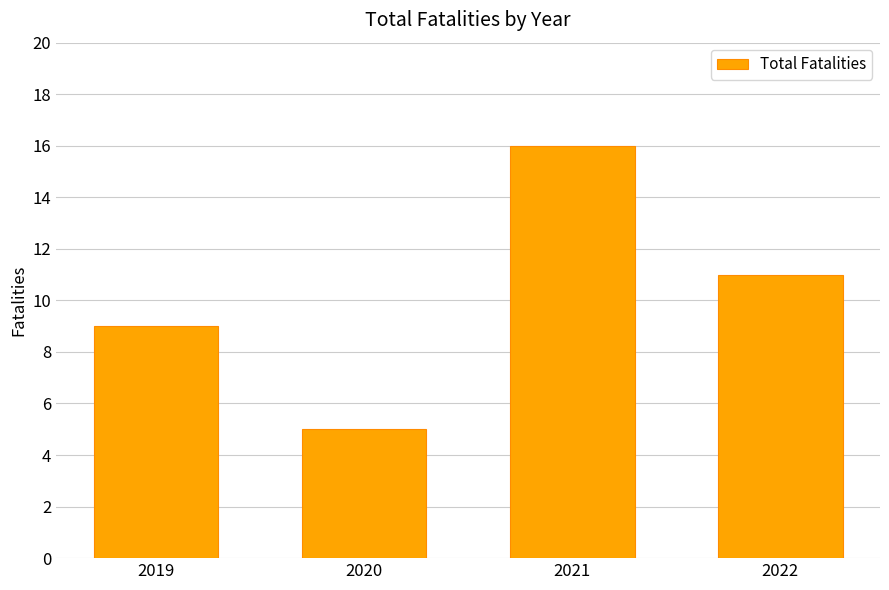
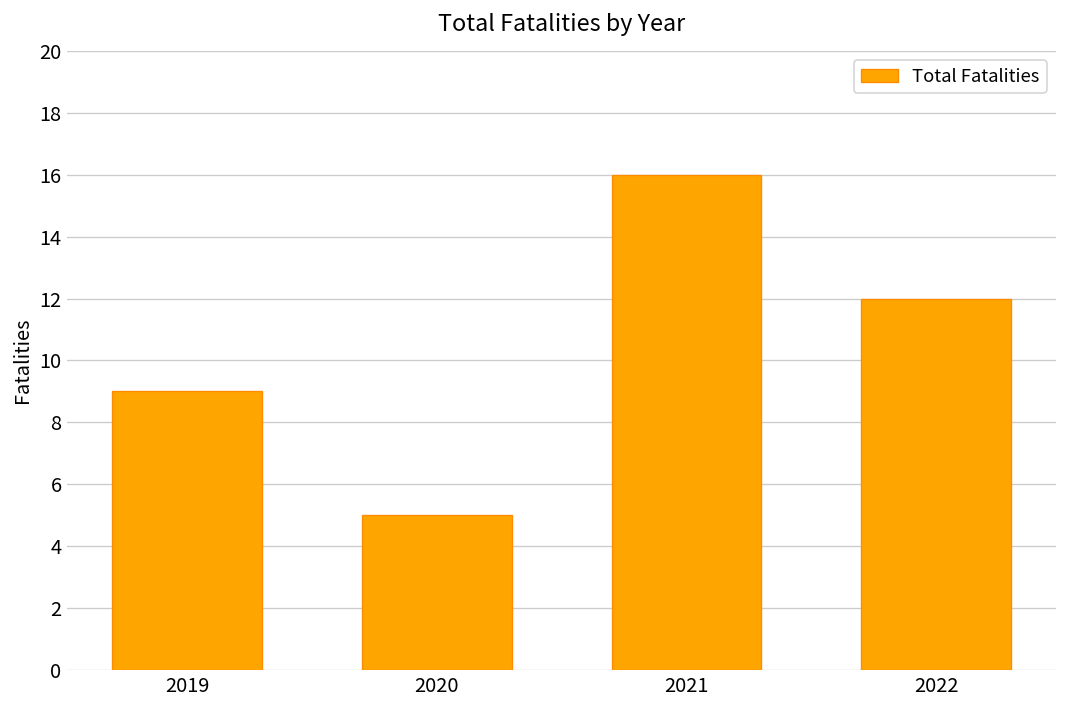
2022: 11 -> 12
